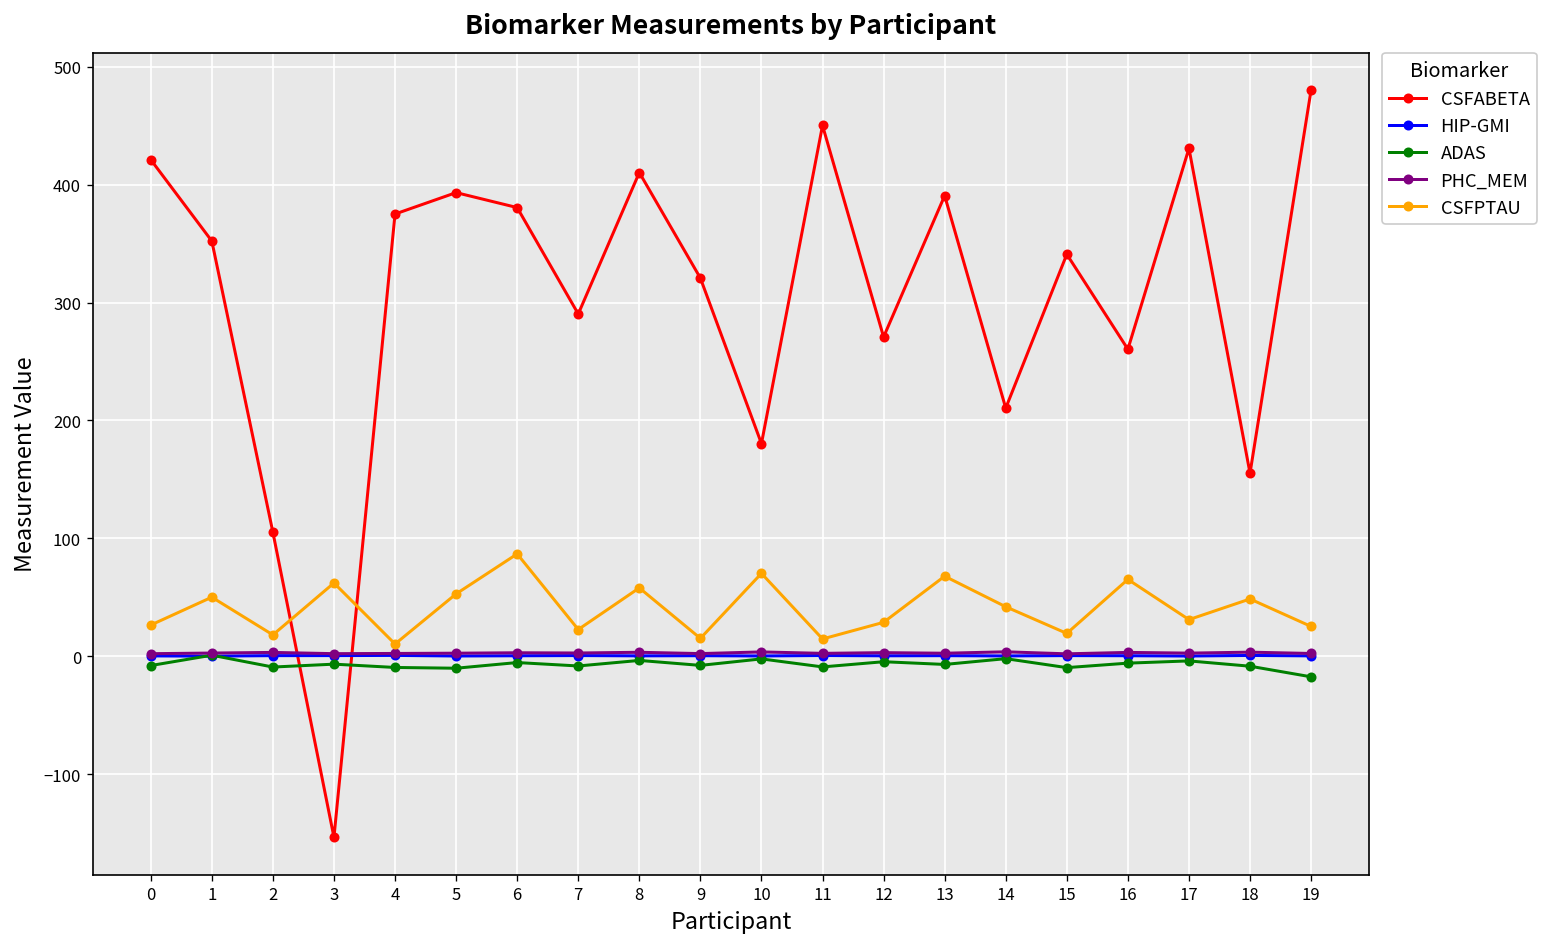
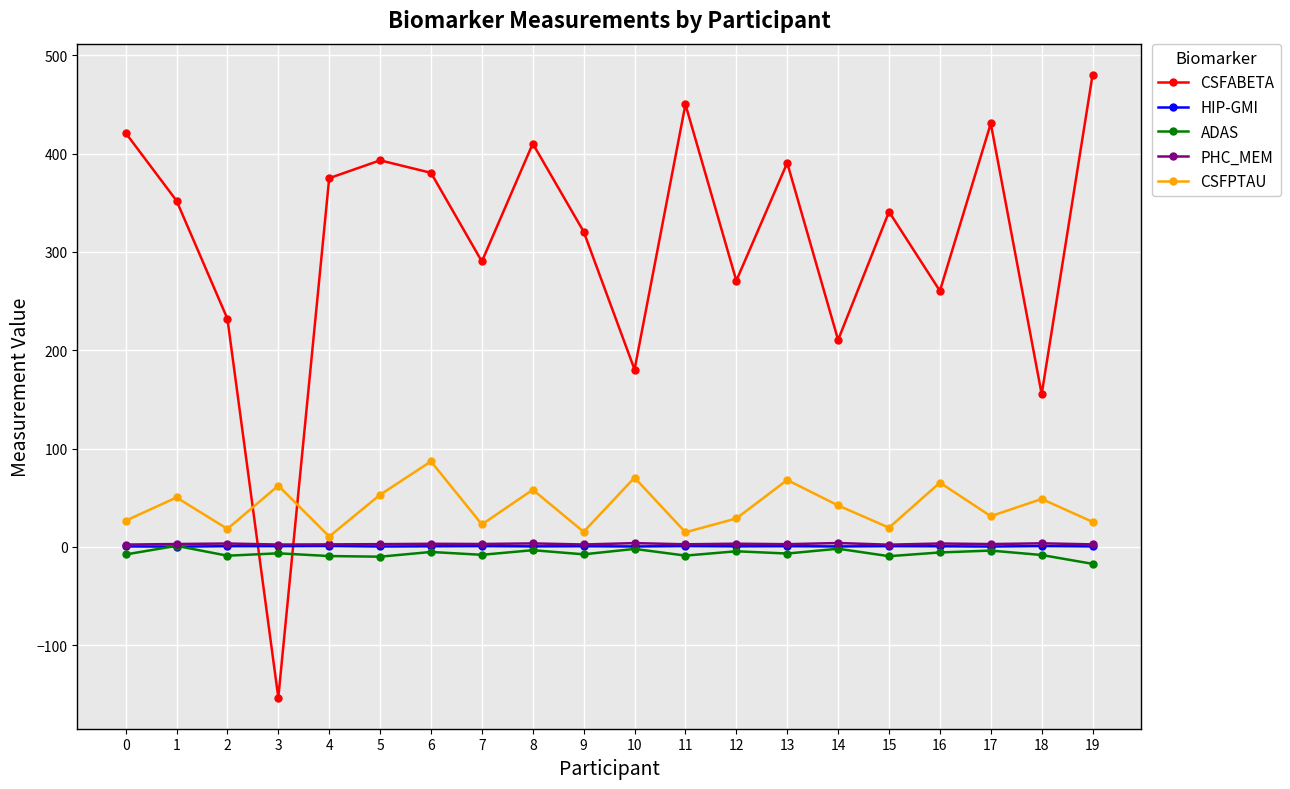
CSFABETA, 2: 110 -> 230
